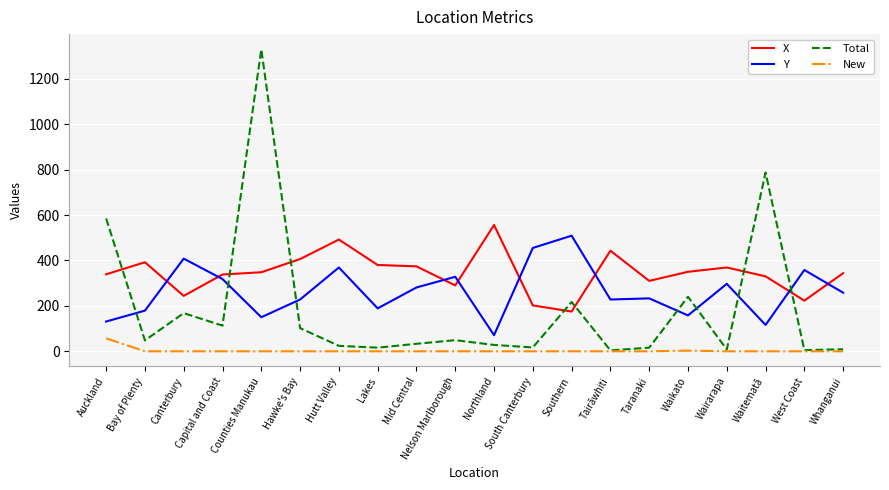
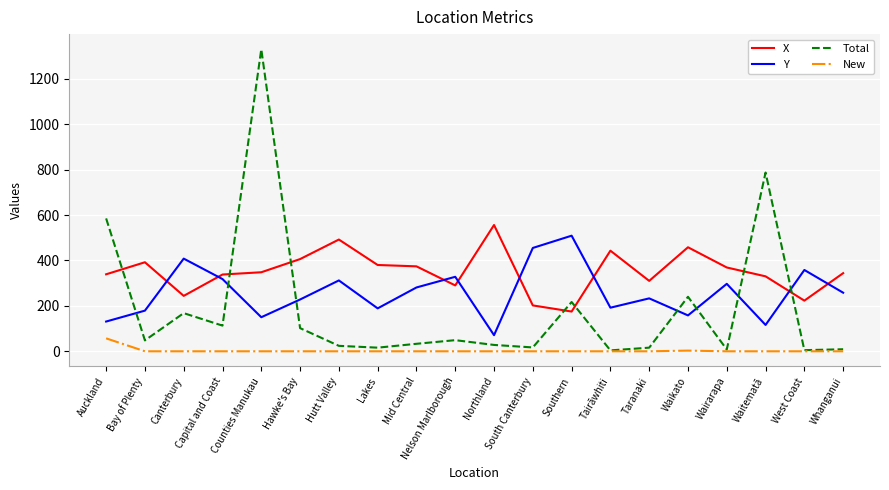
Y, Hutt Valley: 370 -> 310
Y, Tairāwhiti: 230 -> 190
X, Waikato: 350 -> 460
